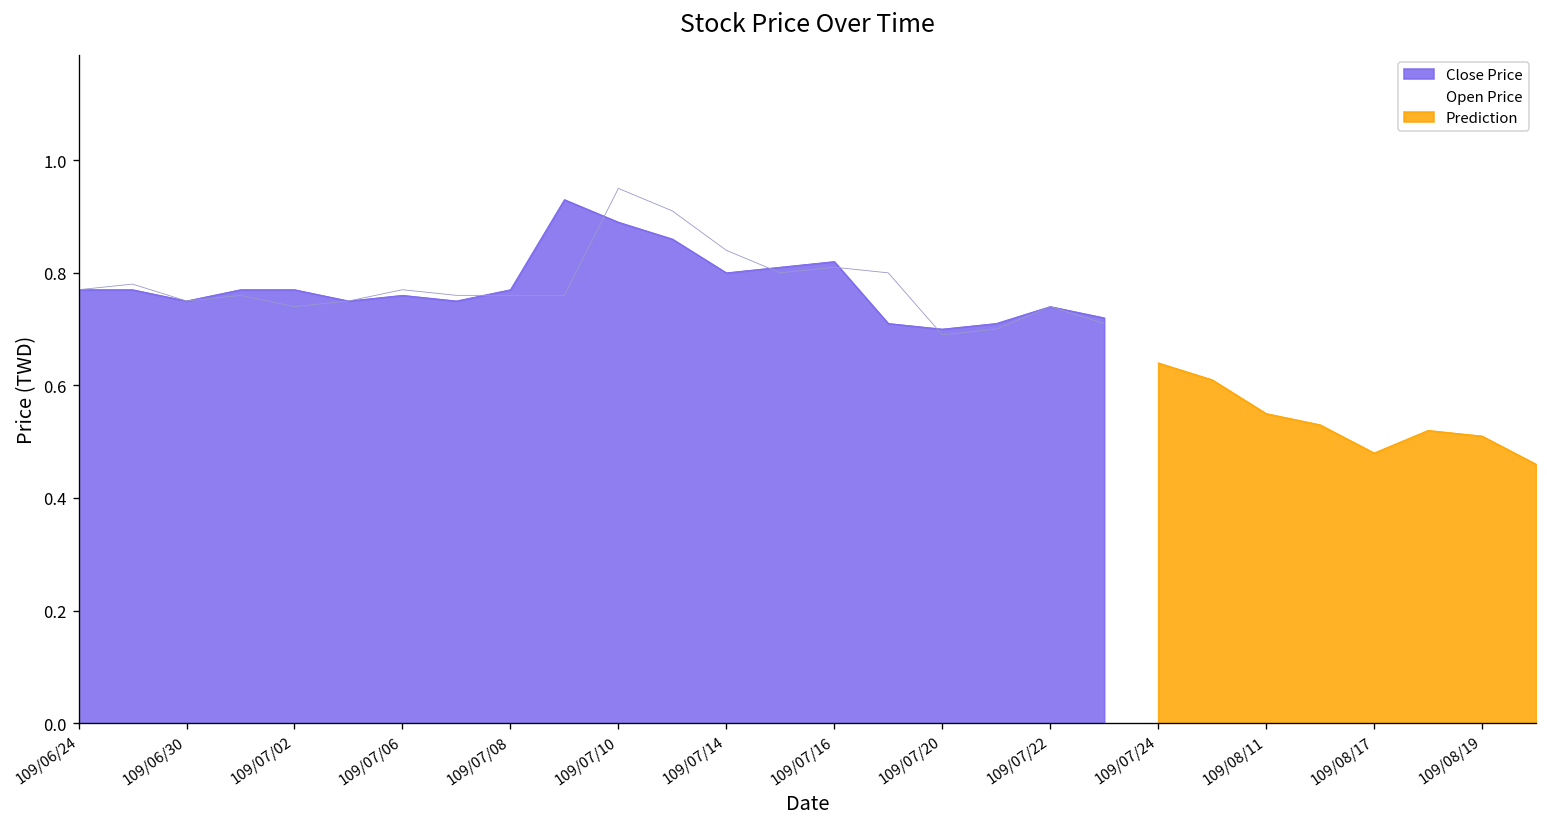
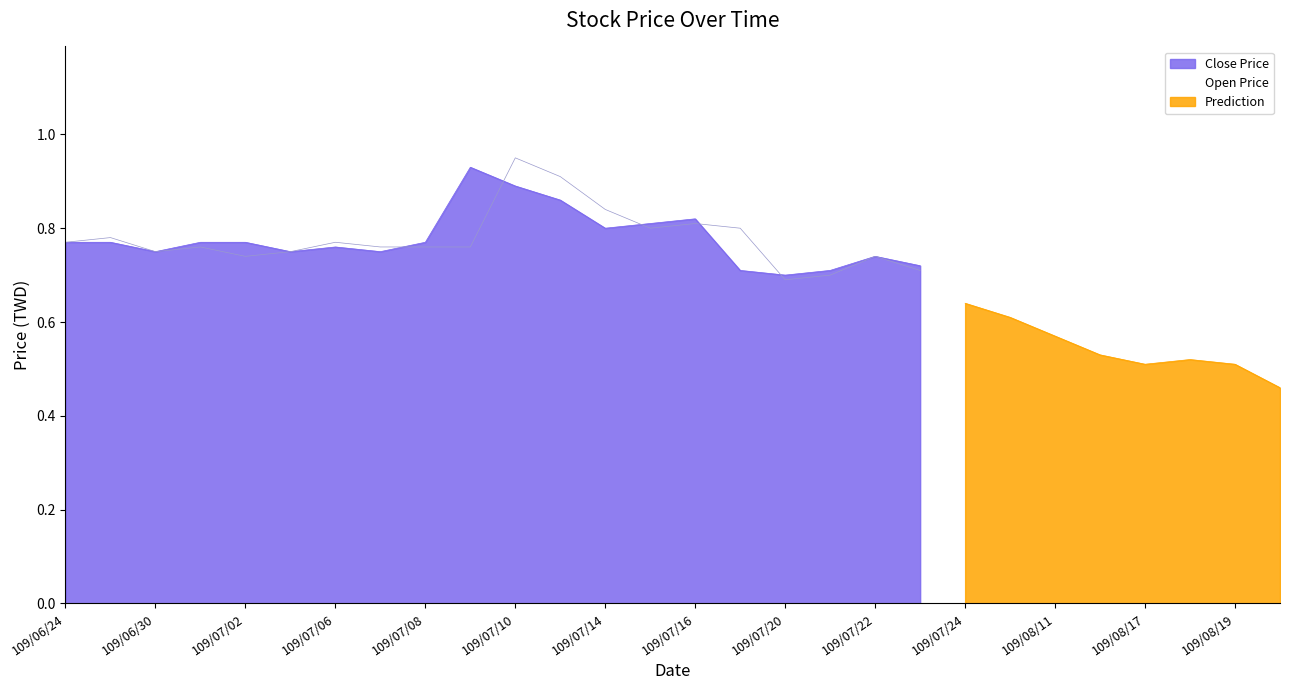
Prediction, 109/08/11: 0.55 -> 0.57
Prediction, 109/08/17: 0.48 -> 0.51
